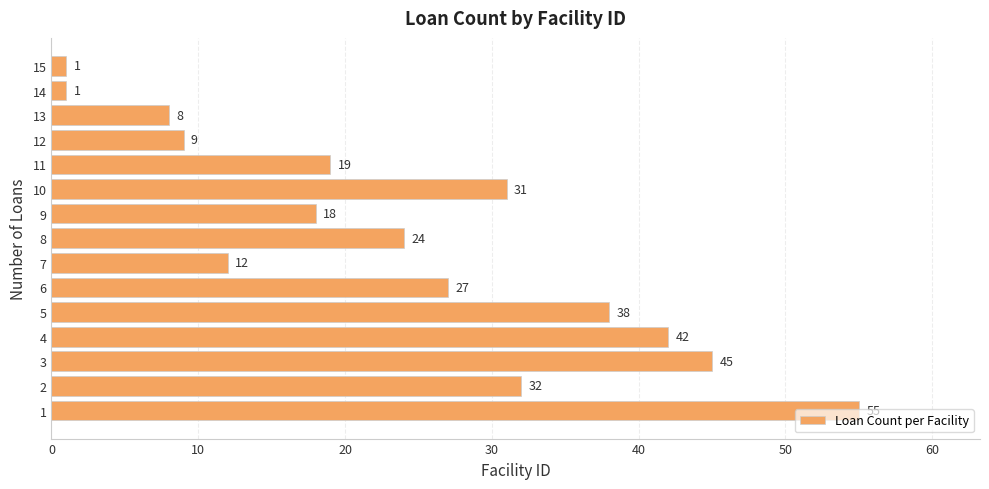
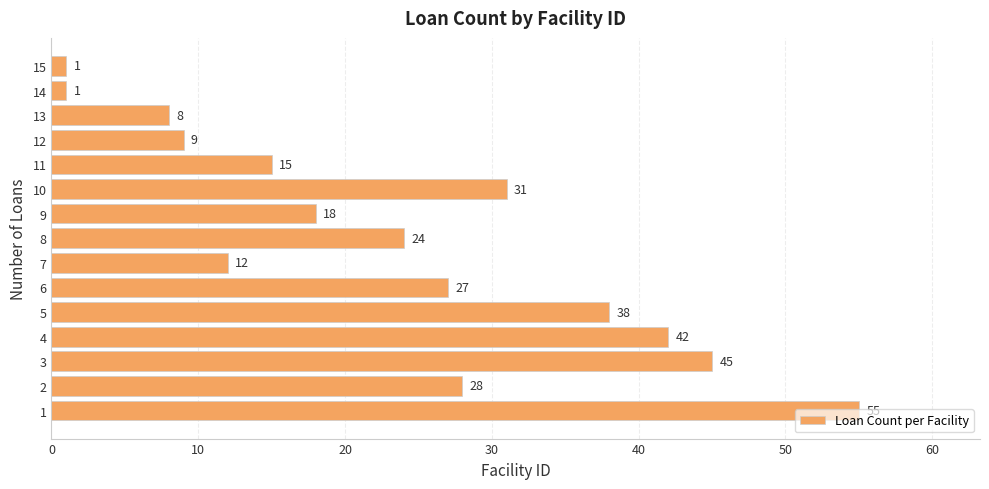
11: 19 -> 15
2: 32 -> 28
